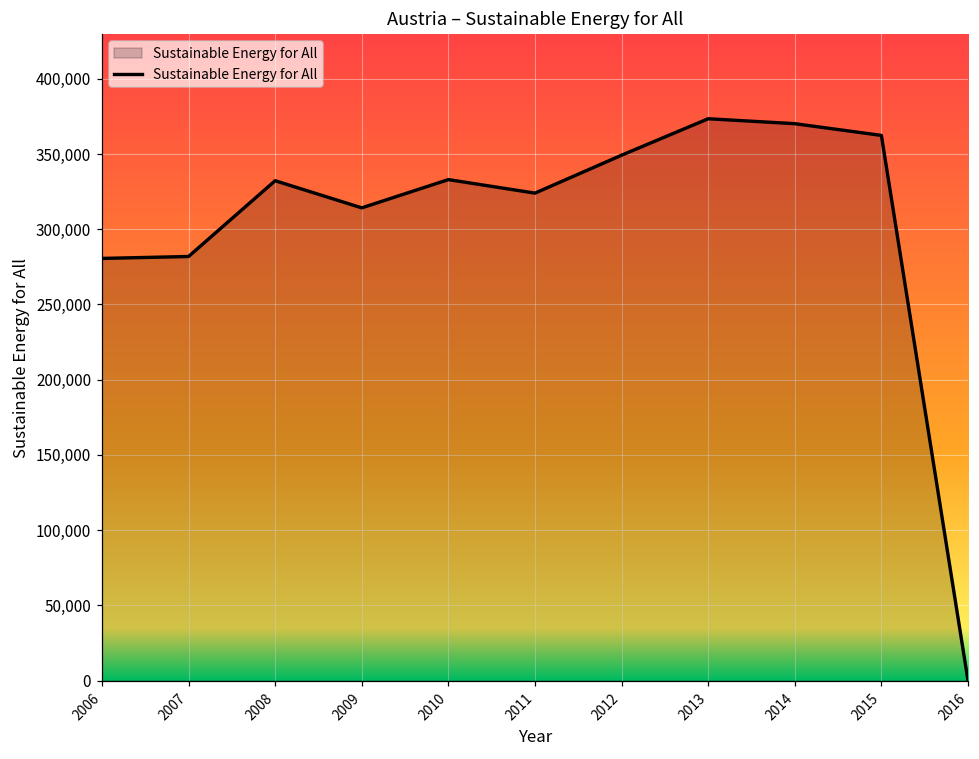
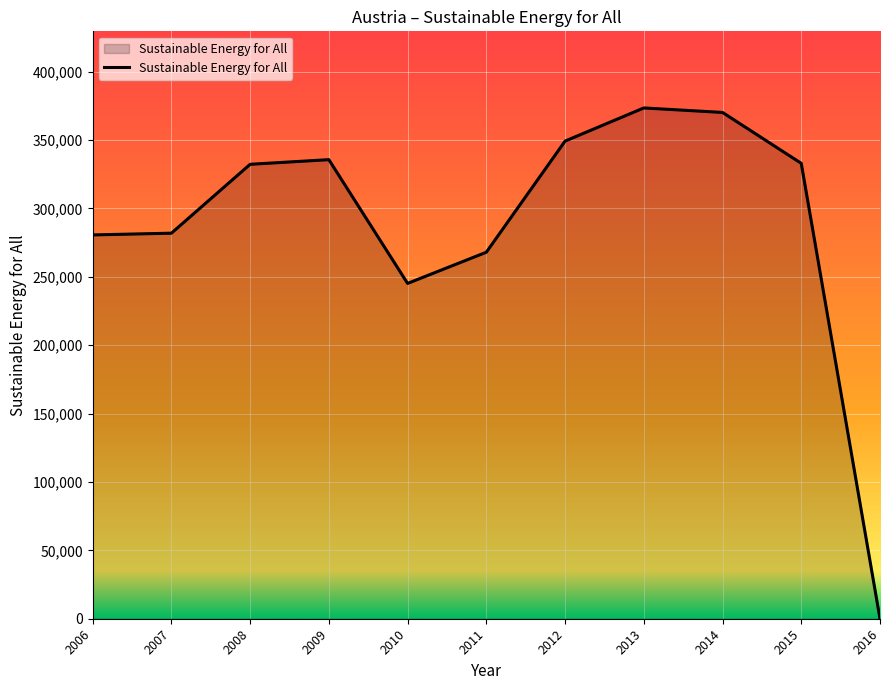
2009: 314,000 -> 336,000
2010: 333,000 -> 245,000
2011: 324,000 -> 268,000
2015: 362,000 -> 333,000
